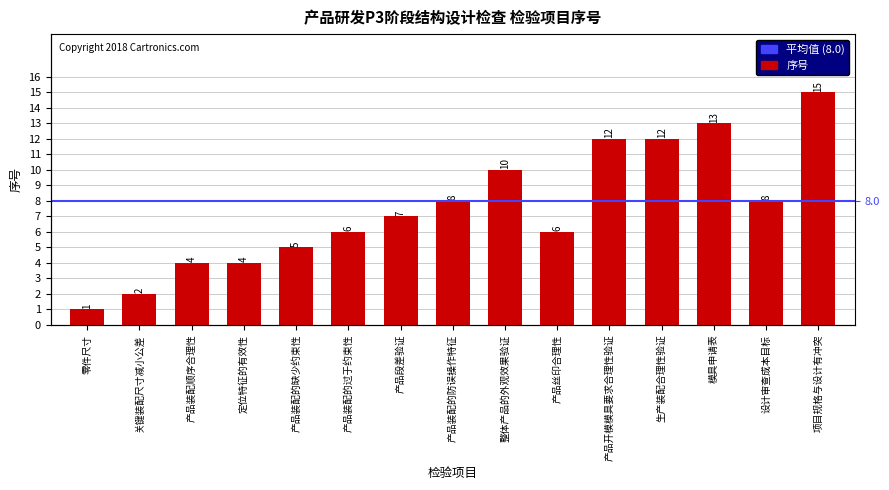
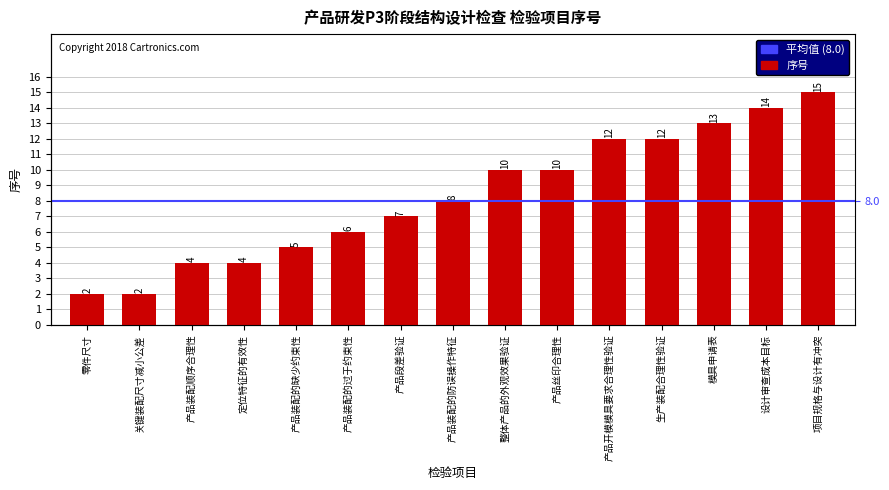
零件尺寸: 1 -> 2
产品丝印合理性: 6 -> 10
设计审查成本目标: 8 -> 14
